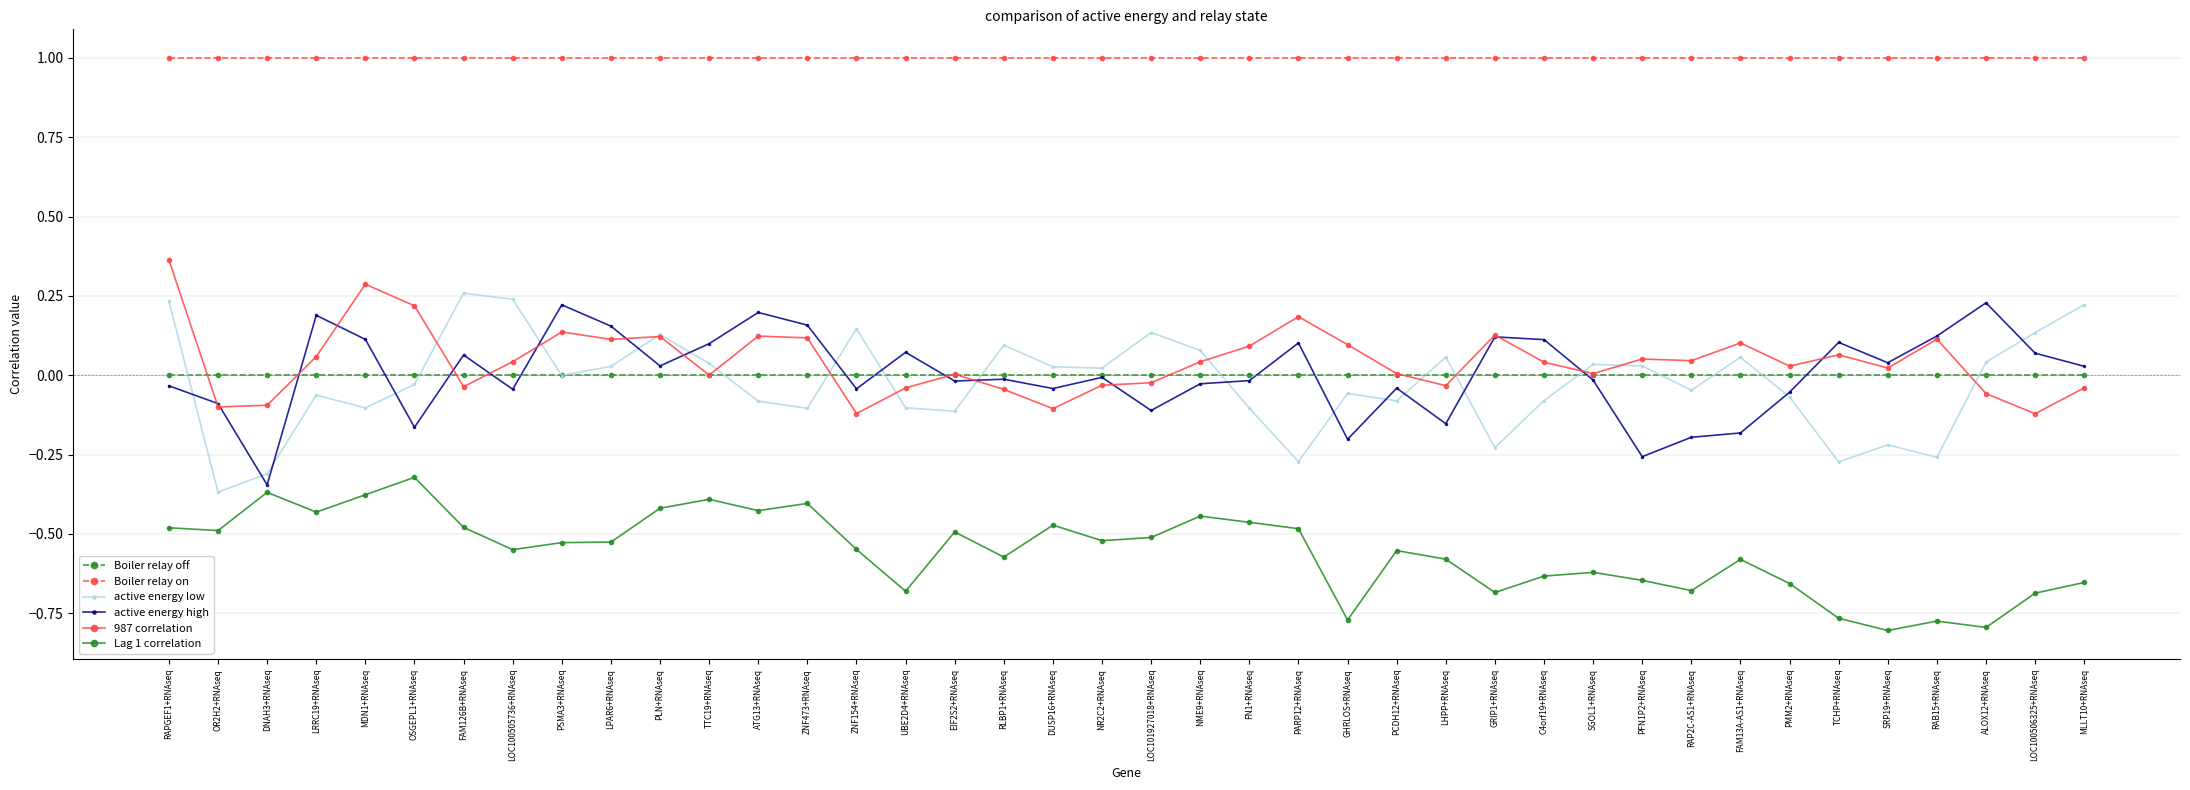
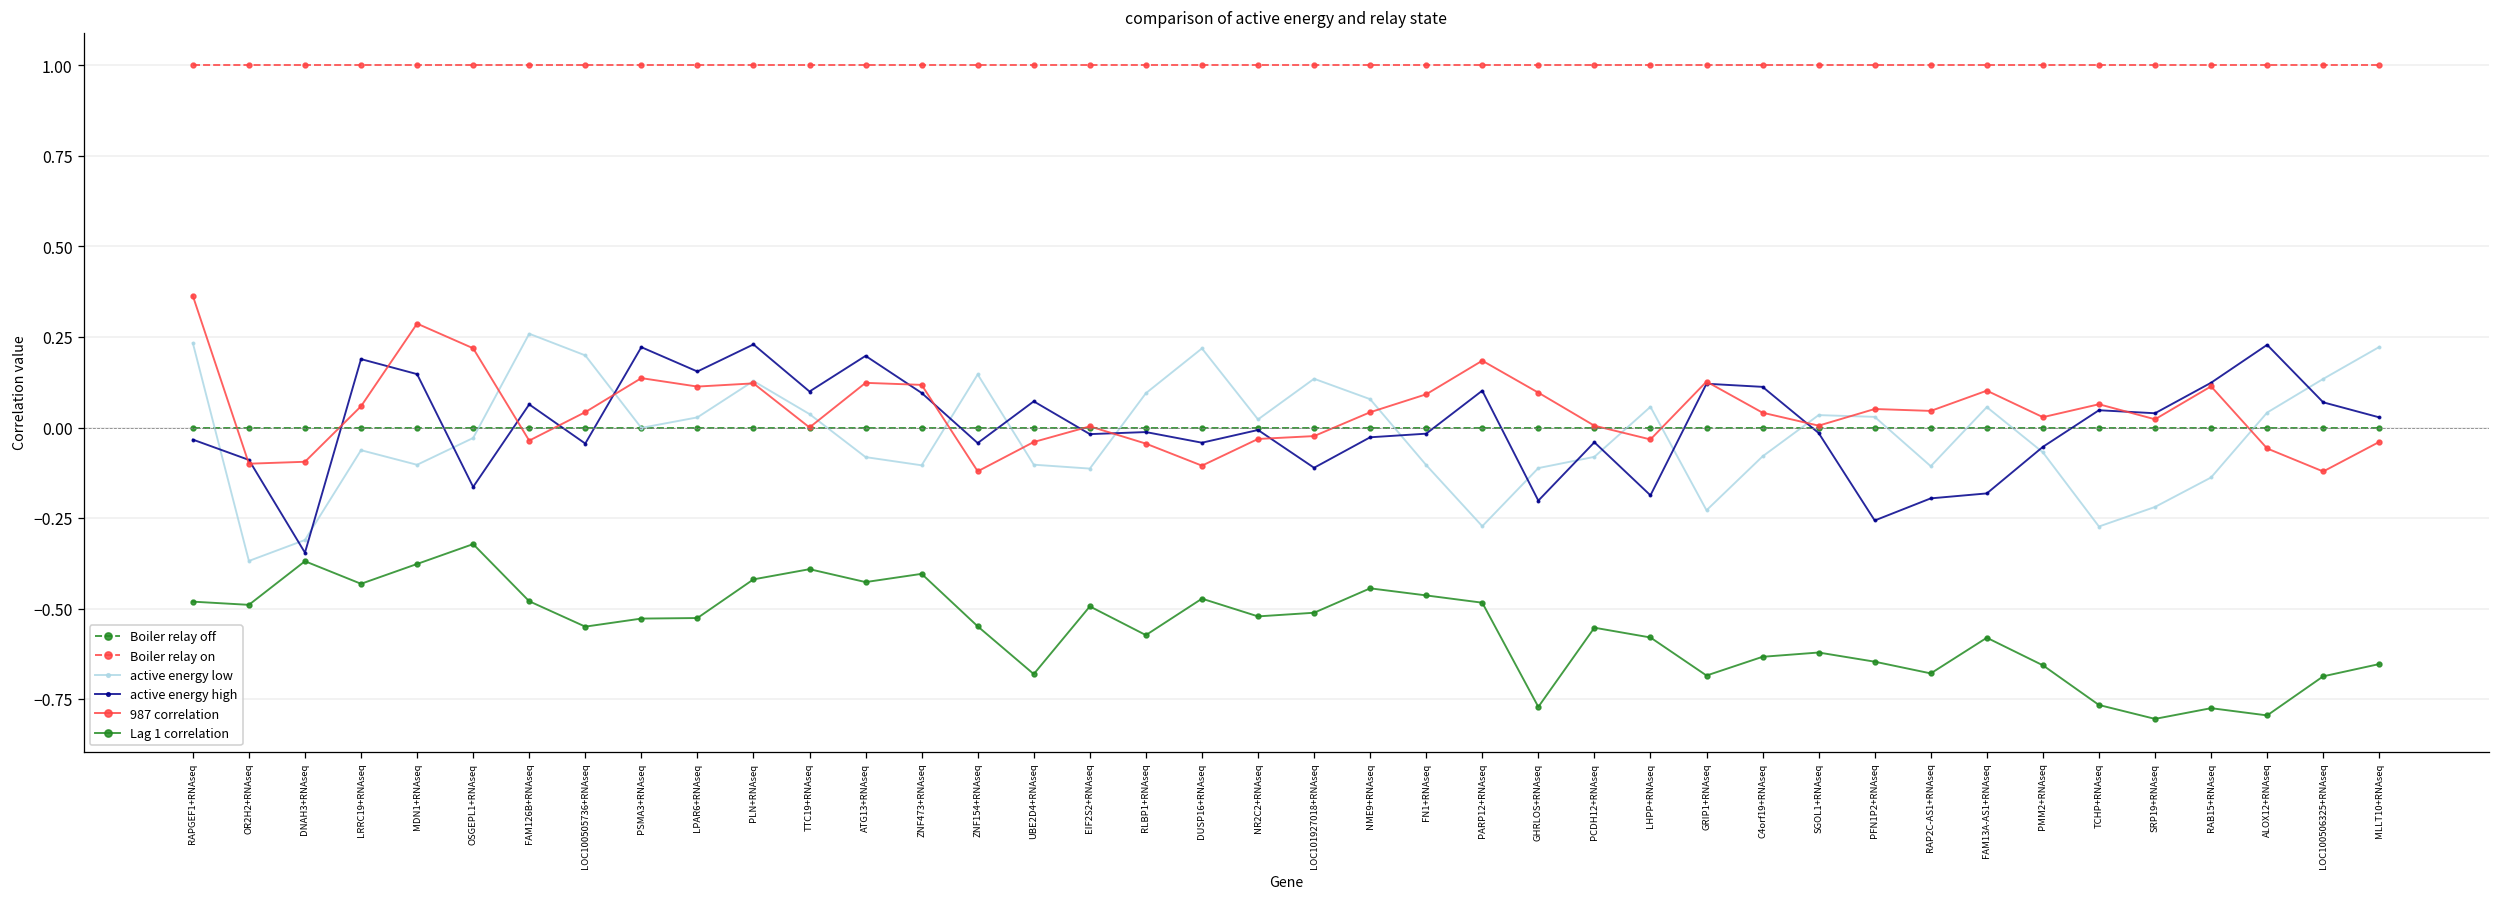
active energy high, MDN1+RNAseq: 0.11 -> 0.15
active energy low, LOC100505736+RNAseq: 0.24 -> 0.20
active energy high, PLN+RNAseq: 0.03 -> 0.23
active energy high, ZNF473+RNAseq: 0.16 -> 0.10
active energy low, DUSP16+RNAseq: 0.03 -> 0.22
active energy low, GHRLOS+RNAseq: -0.06 -> -0.11
active energy high, LHPP+RNAseq: -0.15 -> -0.19
active energy low, RAP2C-AS1+RNAseq: -0.05 -> -0.11
active energy high, TCHP+RNAseq: 0.10 -> 0.05
active energy low, RAB15+RNAseq: -0.26 -> -0.14
